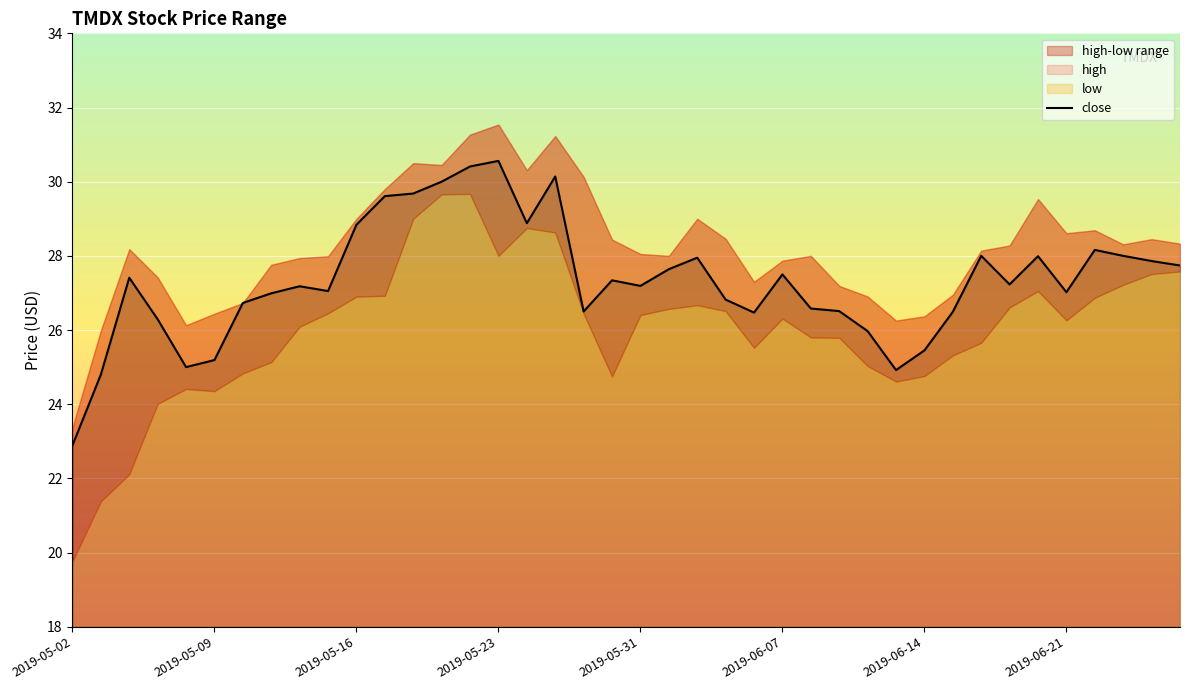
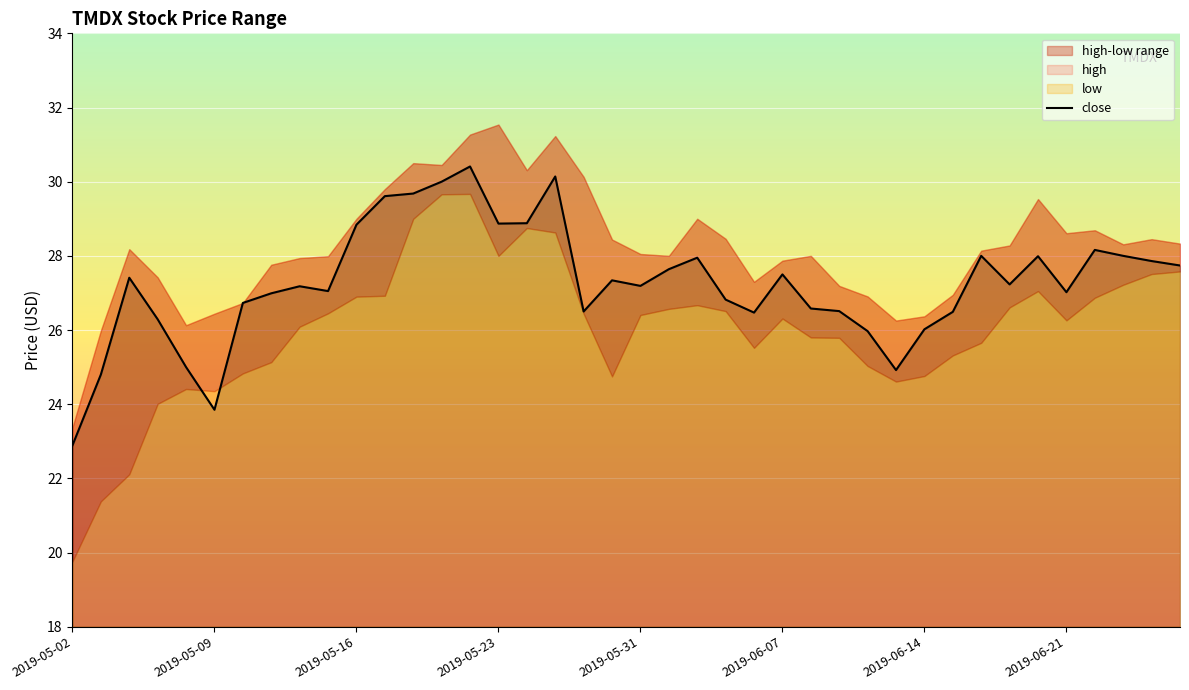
close, 2019-05-09: 25.2 -> 23.9
close, 2019-05-23: 30.6 -> 28.9
close, 2019-06-14: 25.5 -> 26.0
